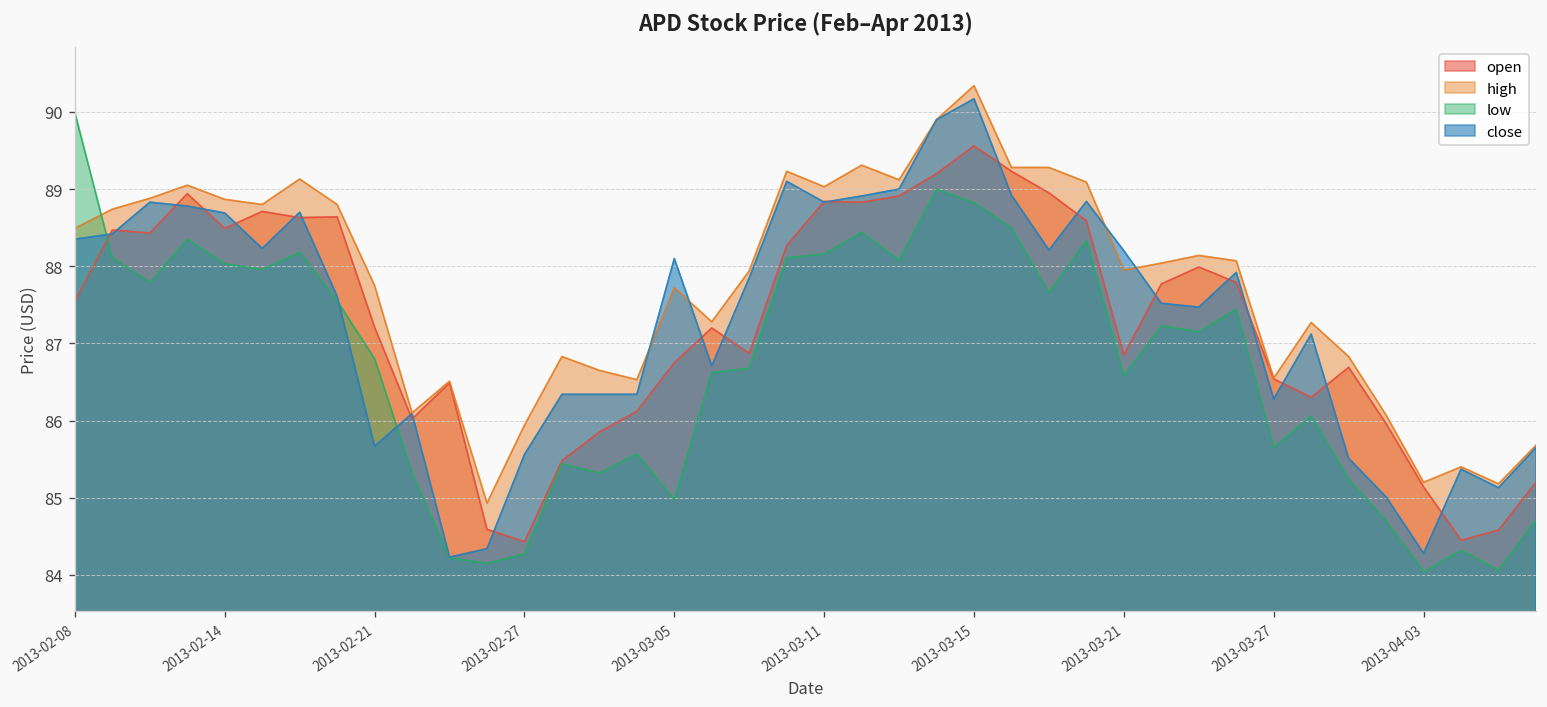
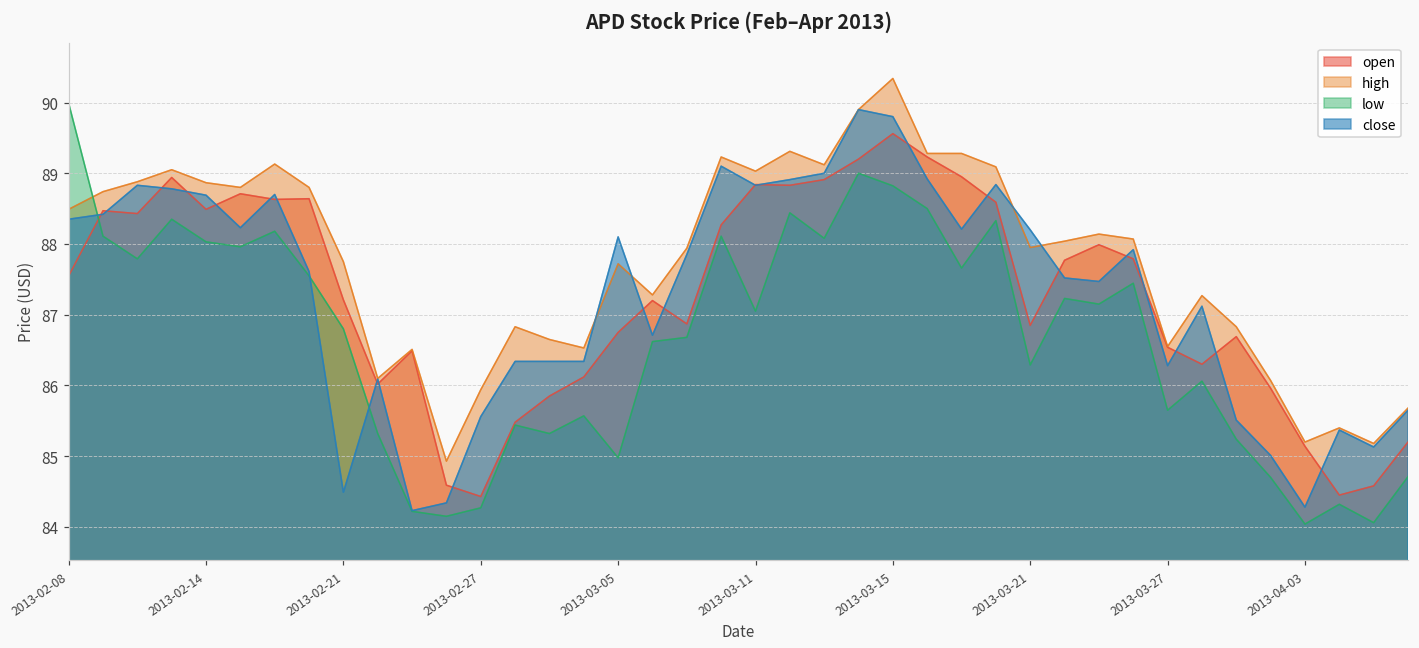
close, 2013-02-21: 85.7 -> 84.5
low, 2013-03-11: 88.2 -> 87.1
close, 2013-03-15: 90.2 -> 89.8
low, 2013-03-21: 86.6 -> 86.3
